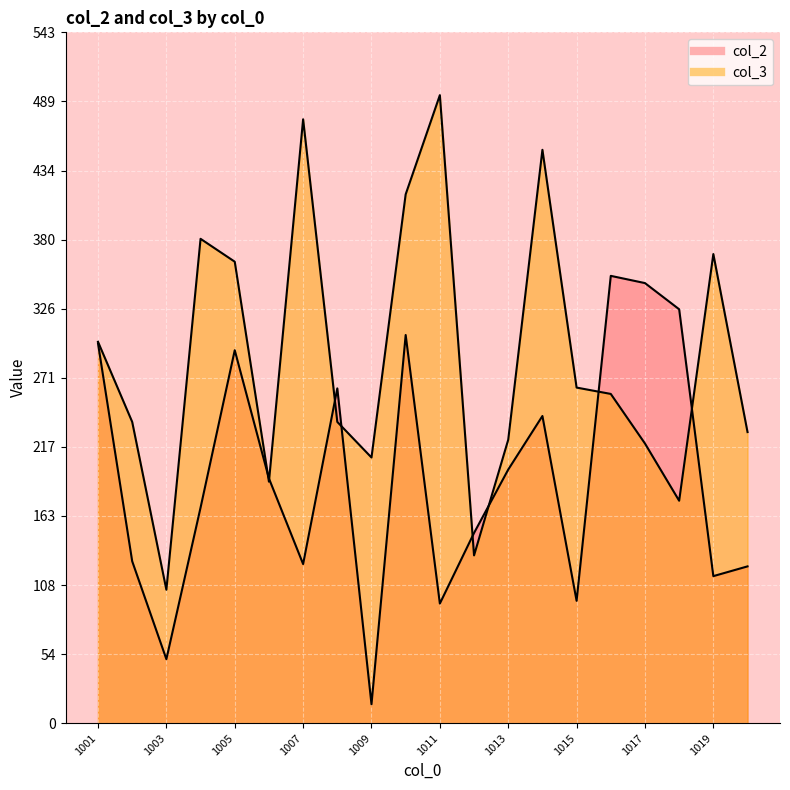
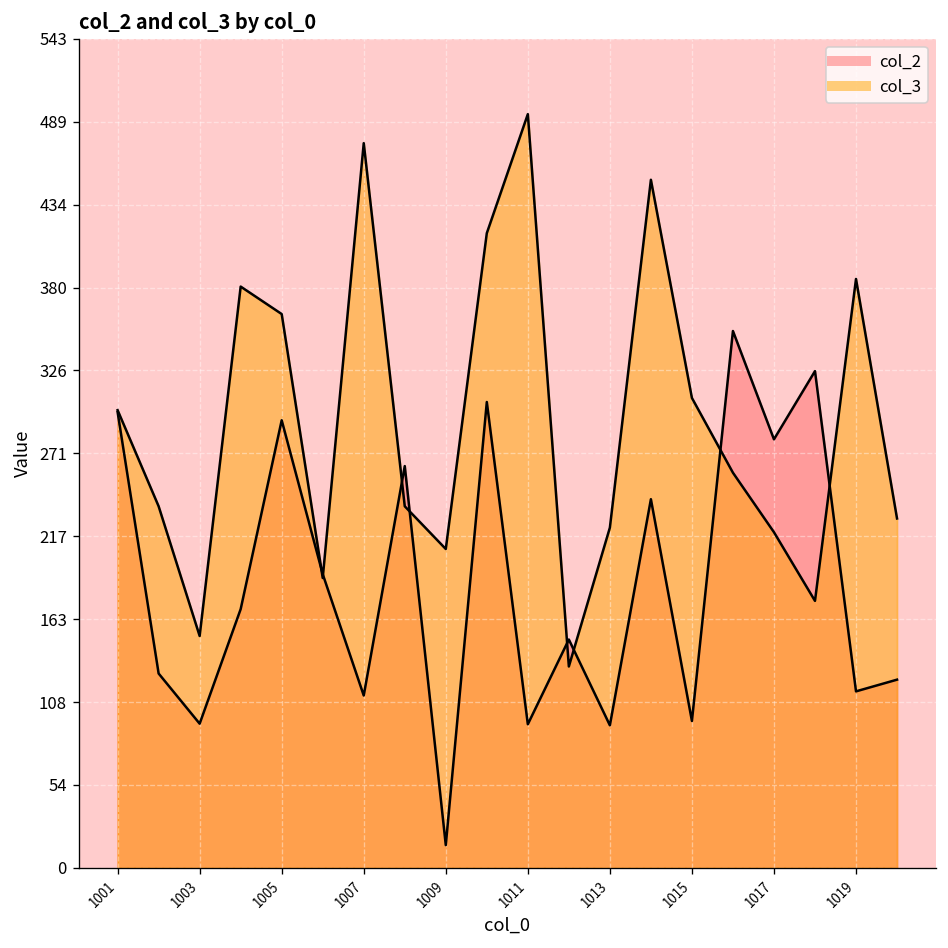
col_2, 1003: 50 -> 95
col_3, 1003: 105 -> 152
col_2, 1007: 125 -> 113
col_2, 1013: 200 -> 93
col_3, 1015: 264 -> 308
col_2, 1017: 346 -> 281
col_3, 1019: 369 -> 386
